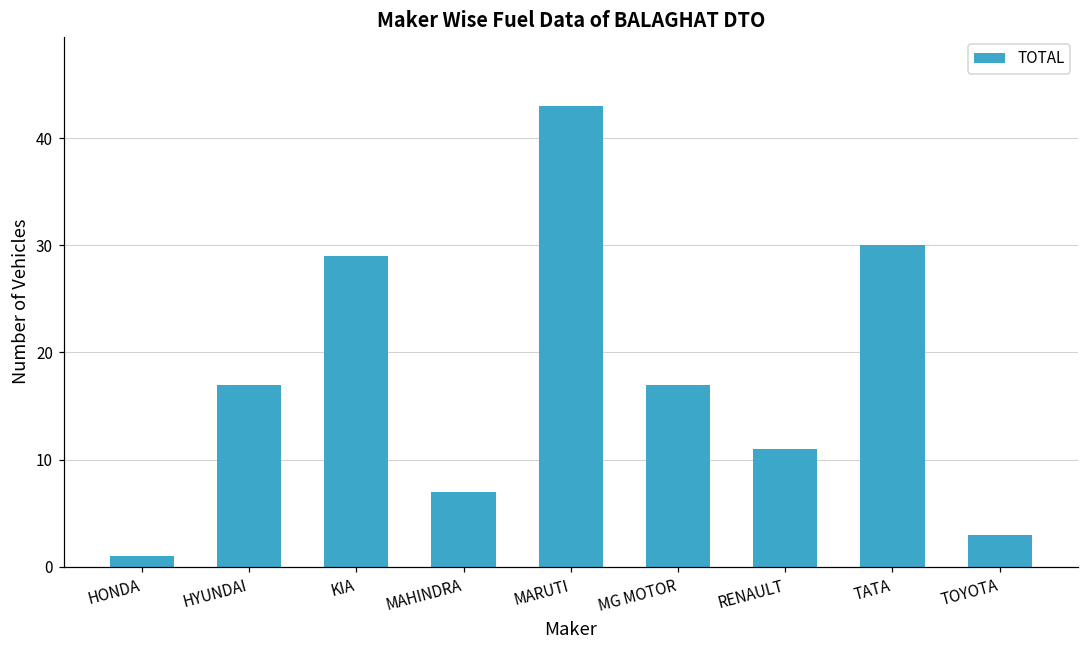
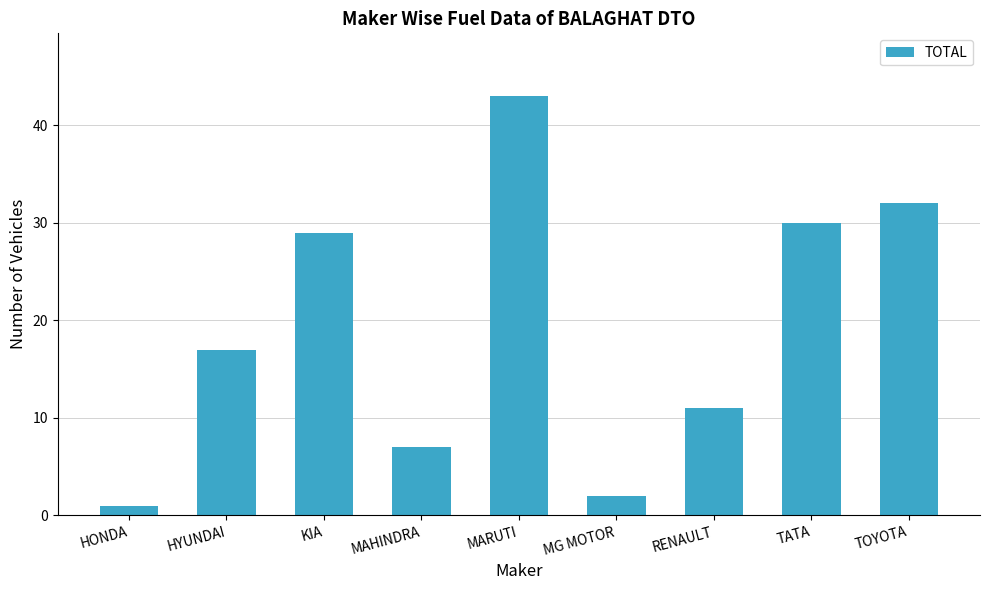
MG MOTOR: 17 -> 2
TOYOTA: 3 -> 32
